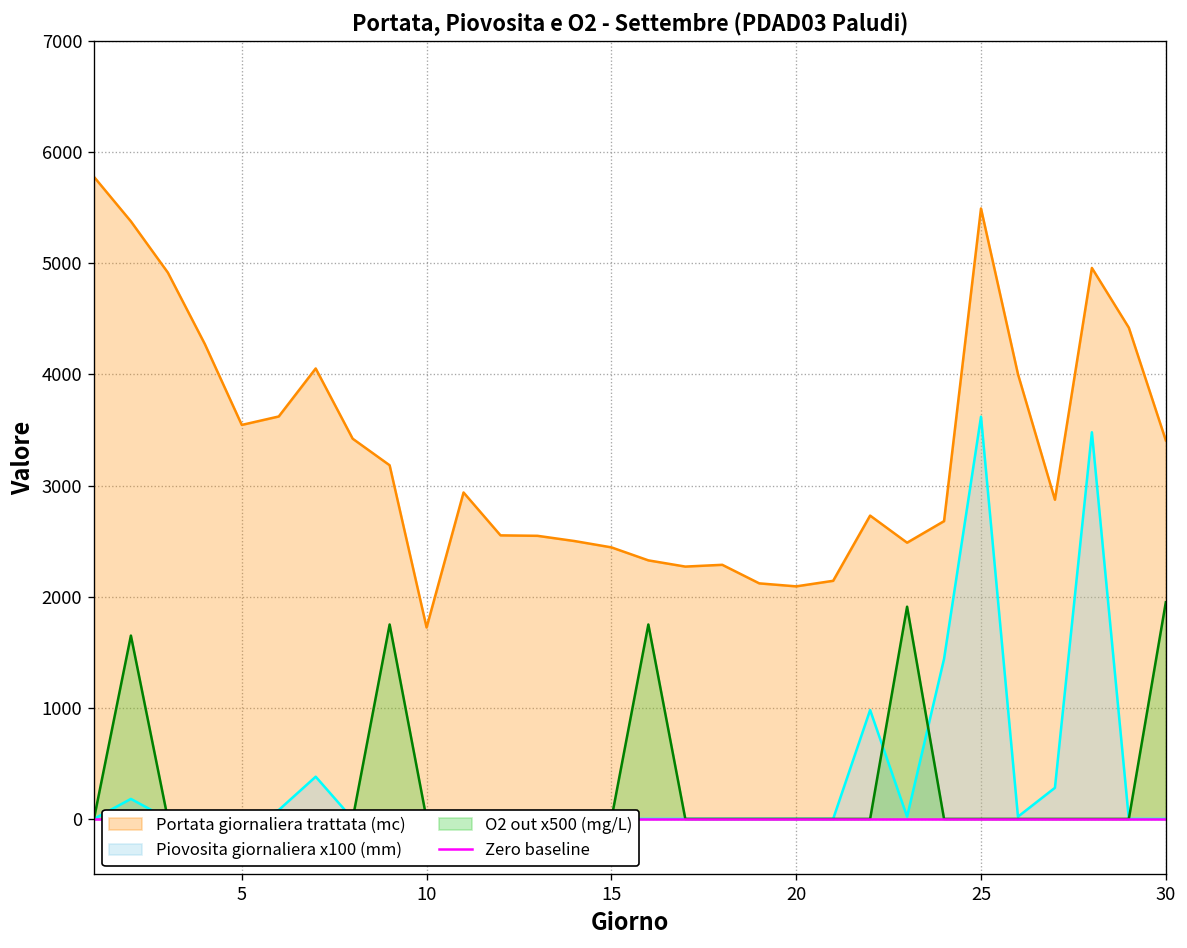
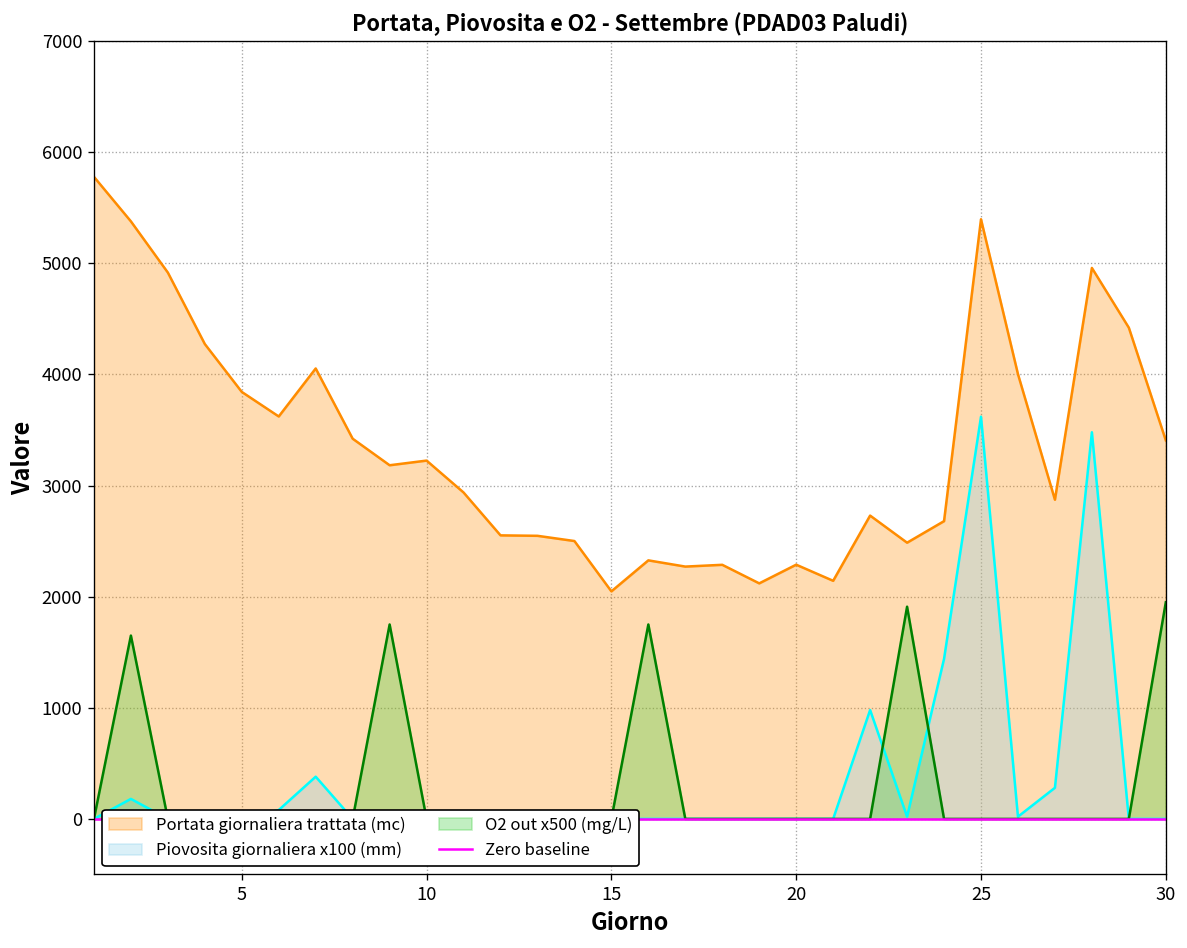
Portata giornaliera trattata (mc), 5: 3500 -> 3800
Portata giornaliera trattata (mc), 10: 1700 -> 3200
Portata giornaliera trattata (mc), 15: 2400 -> 2000
Portata giornaliera trattata (mc), 20: 2100 -> 2300
Portata giornaliera trattata (mc), 25: 5500 -> 5400
